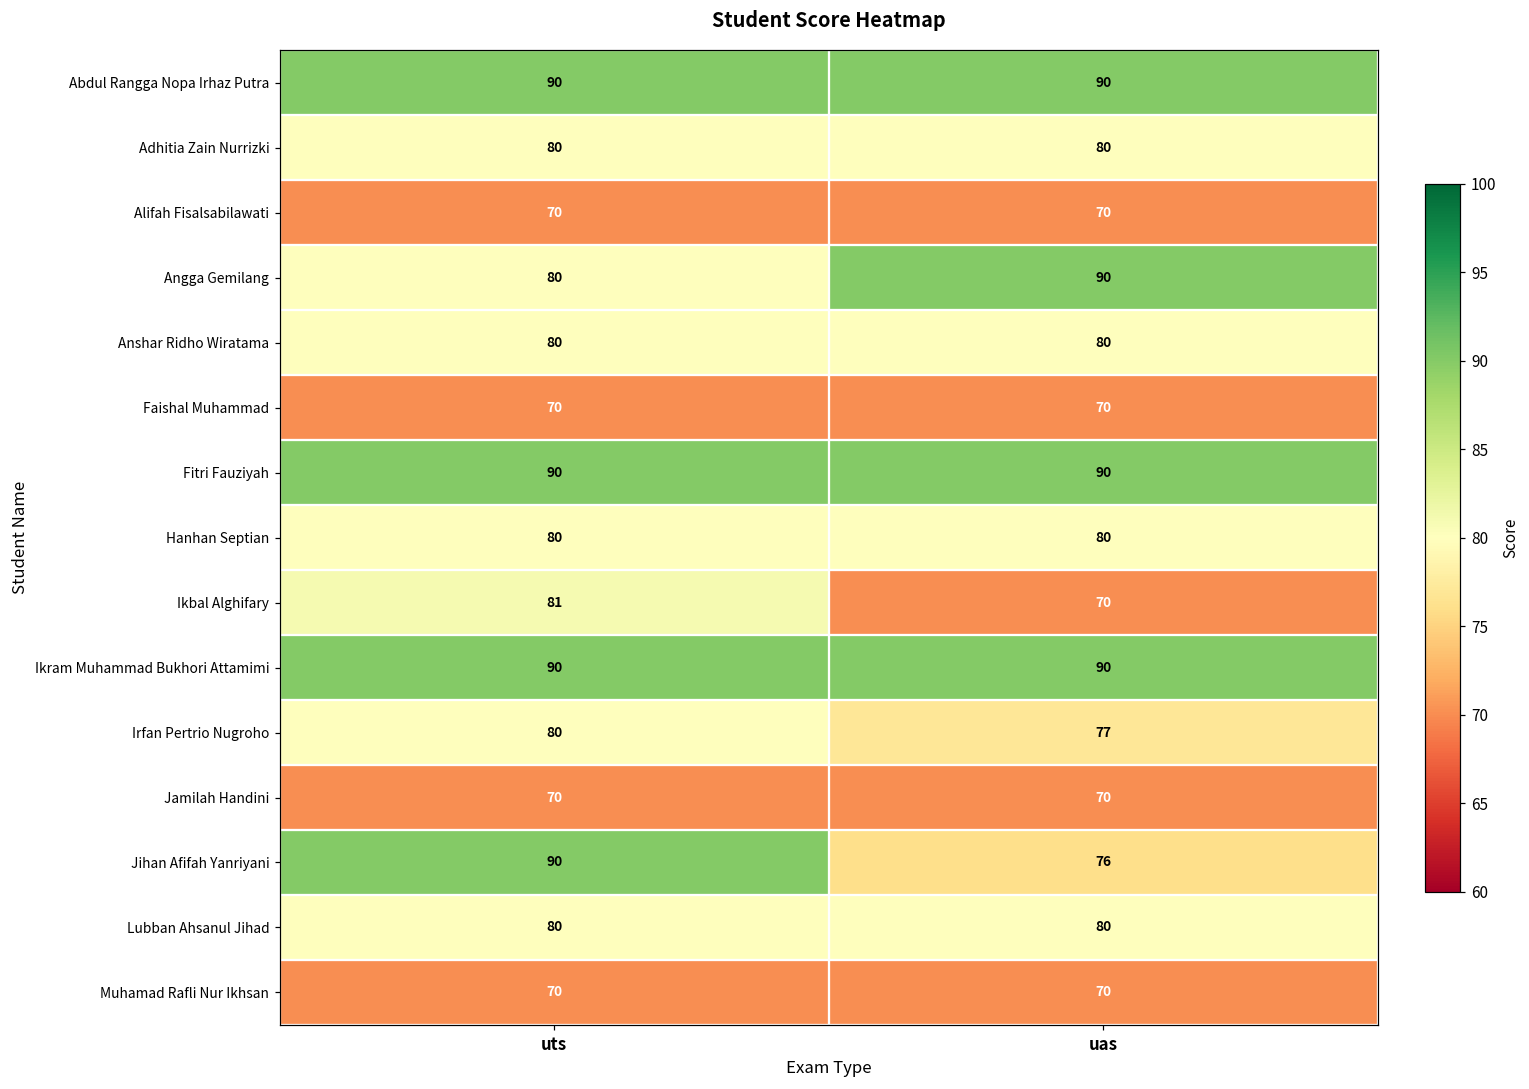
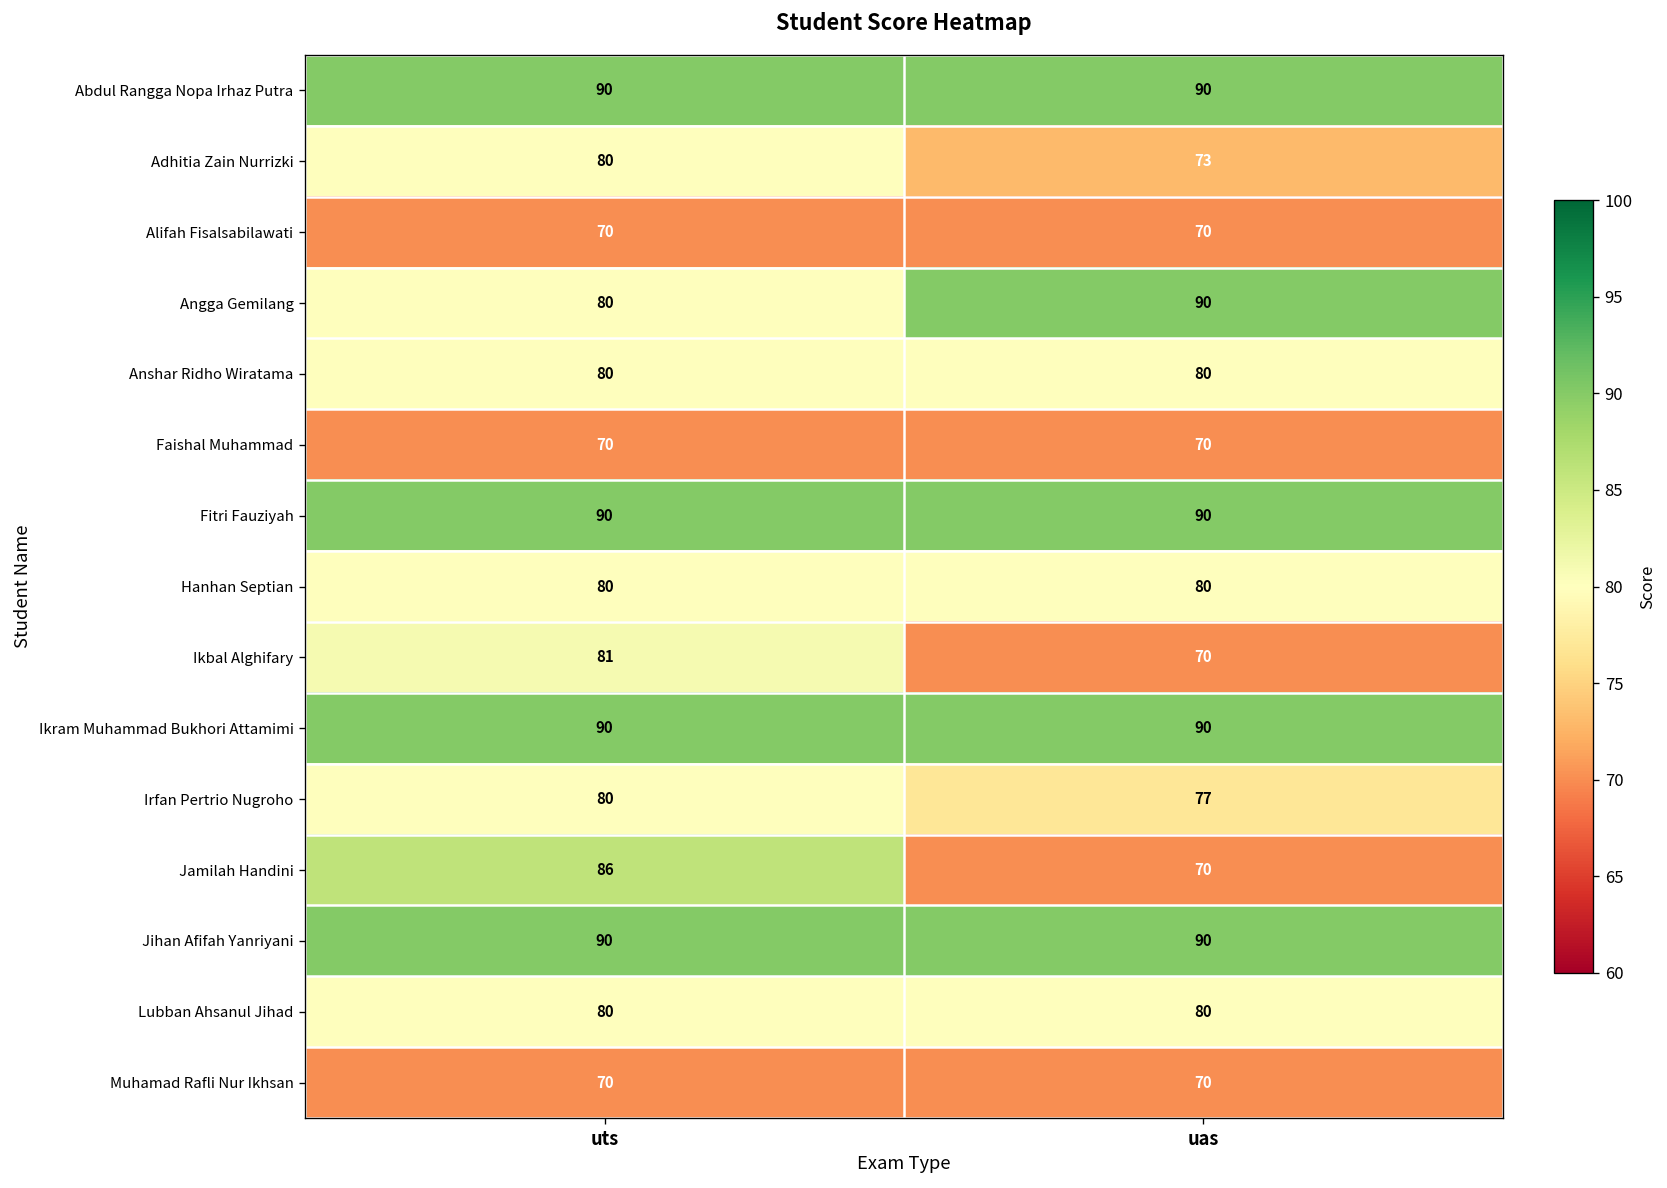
Adhitia Zain Nurrizki, uas: 80 -> 73
Jamilah Handini, uts: 70 -> 86
Jihan Afifah Yanriyani, uas: 76 -> 90
